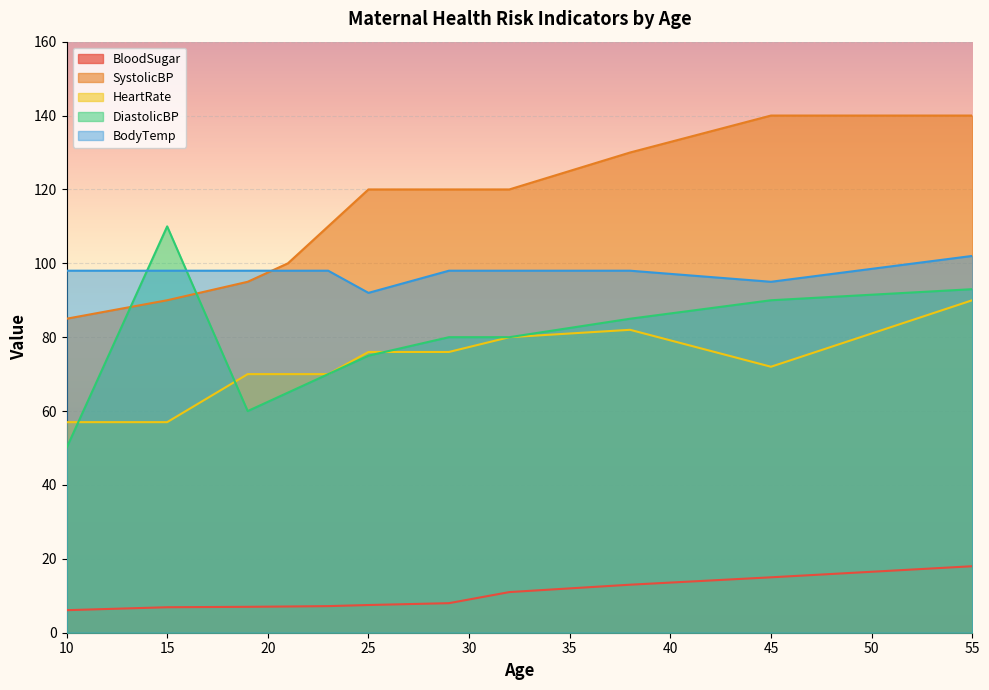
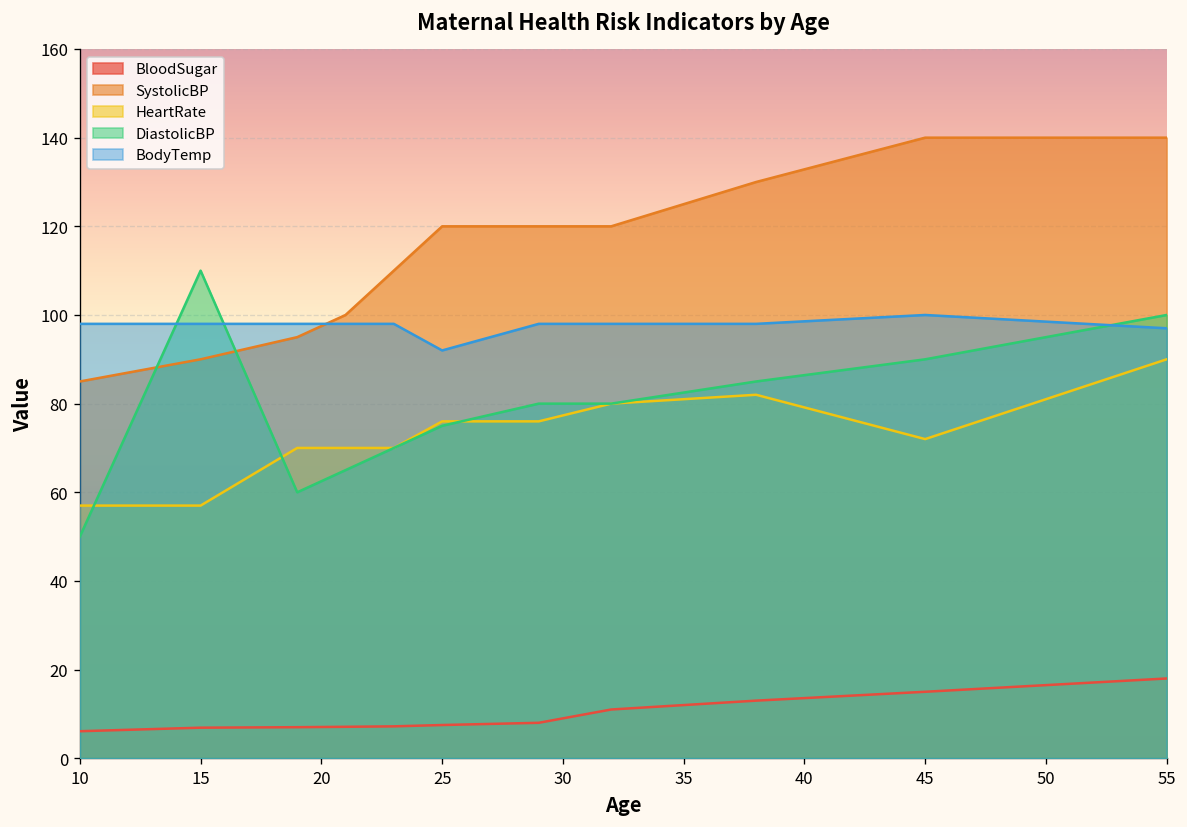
BodyTemp, 45: 95 -> 100
DiastolicBP, 55: 93 -> 100
BodyTemp, 55: 102 -> 97
